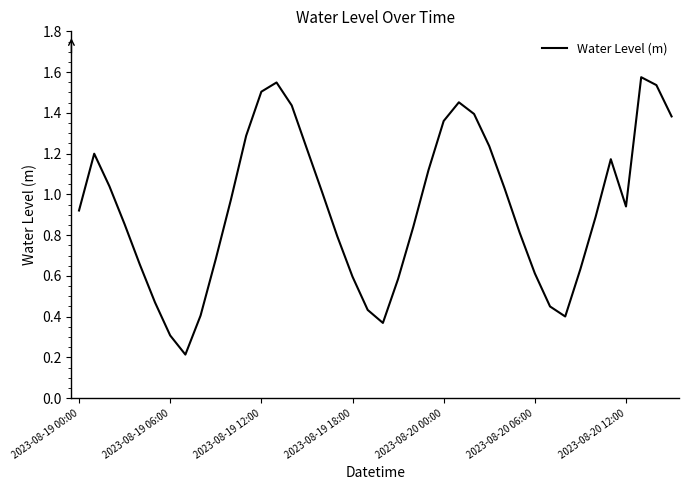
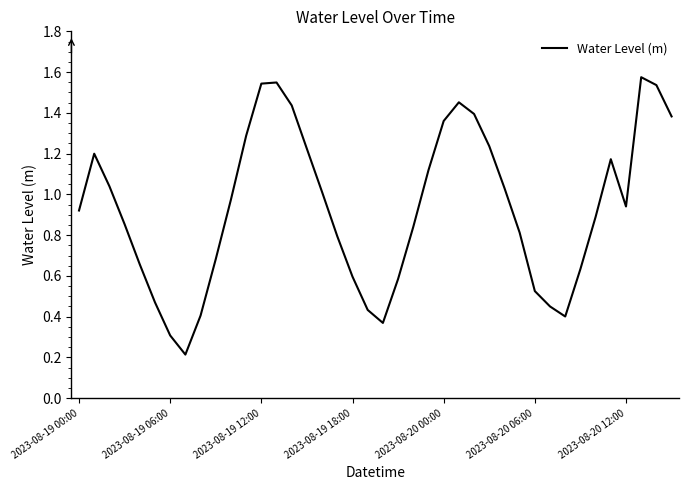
2023-08-19 12:00: 1.50 -> 1.54
2023-08-20 06:00: 0.61 -> 0.53
